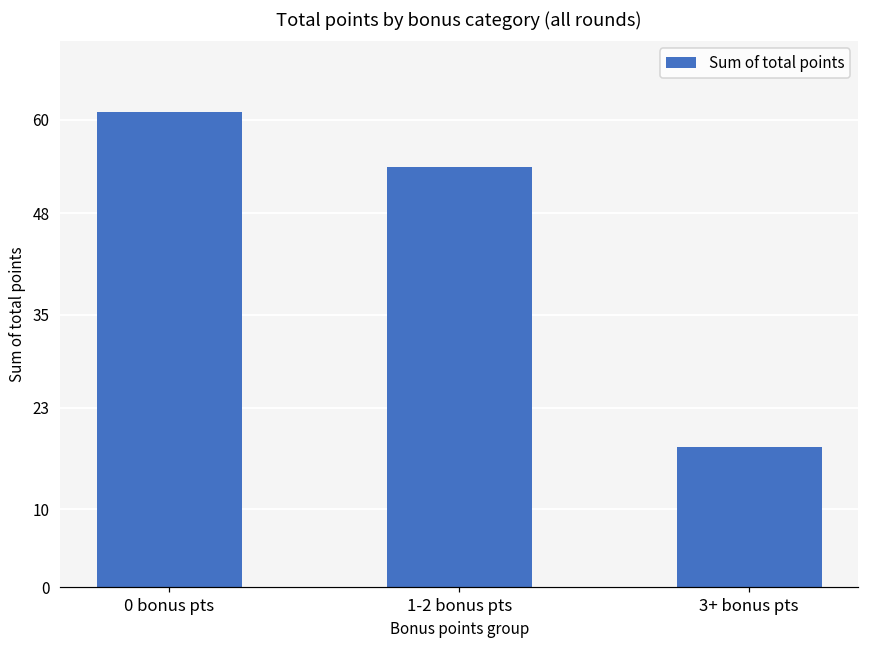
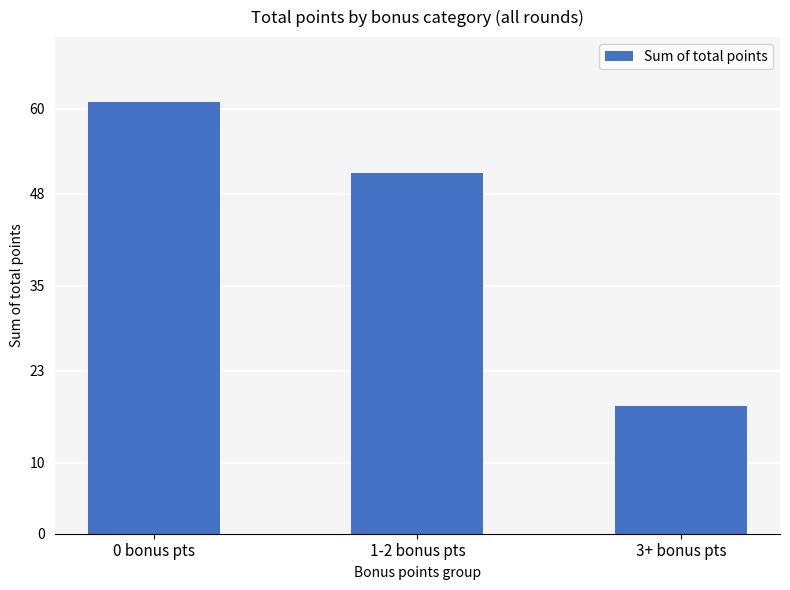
1-2 bonus pts: 54 -> 51
